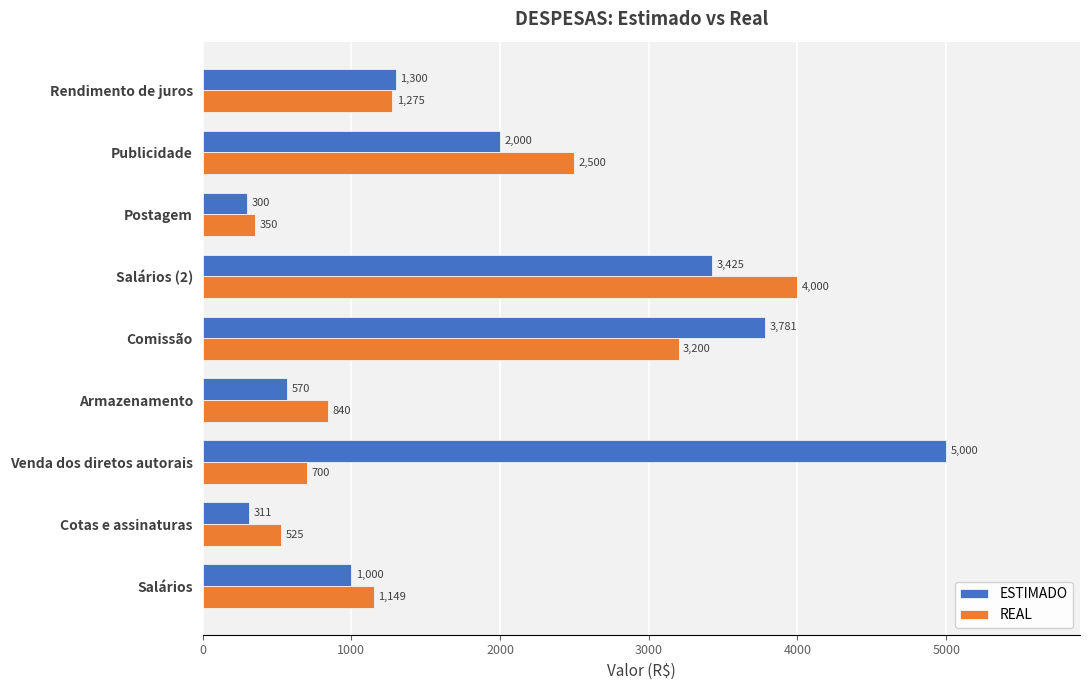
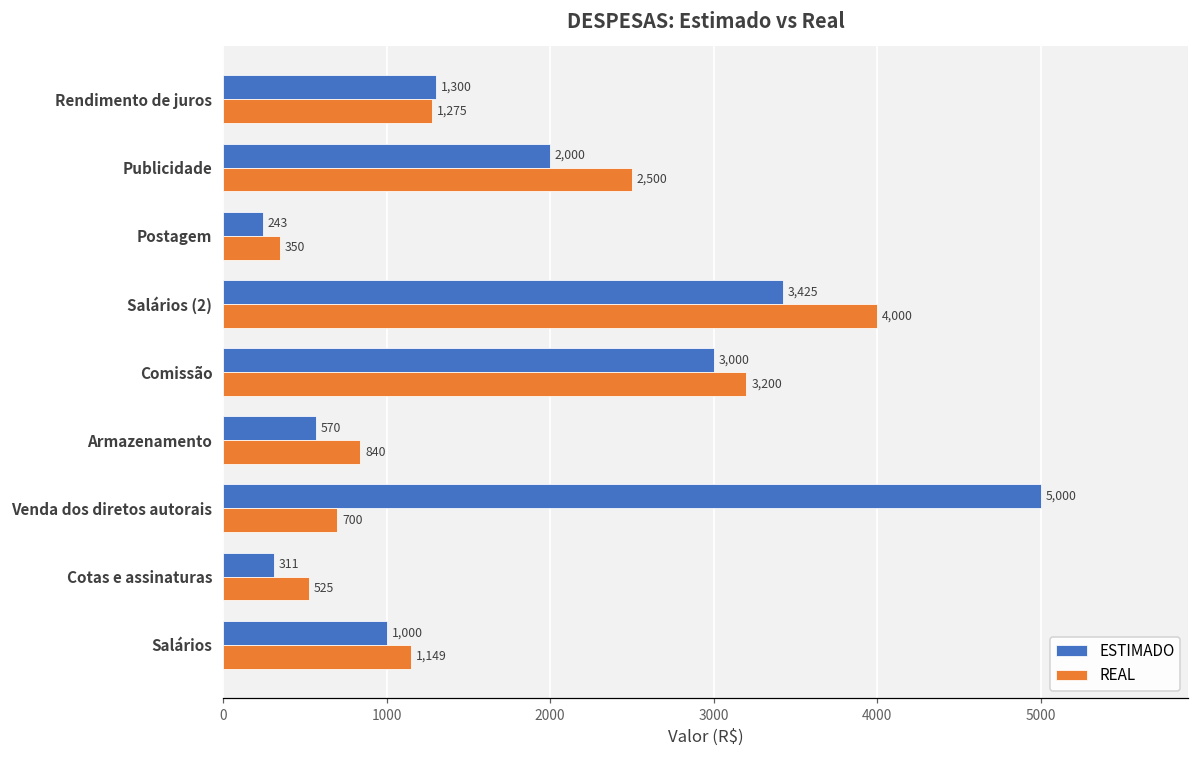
ESTIMADO, Postagem: 300 -> 243
ESTIMADO, Comissão: 3,781 -> 3,000
